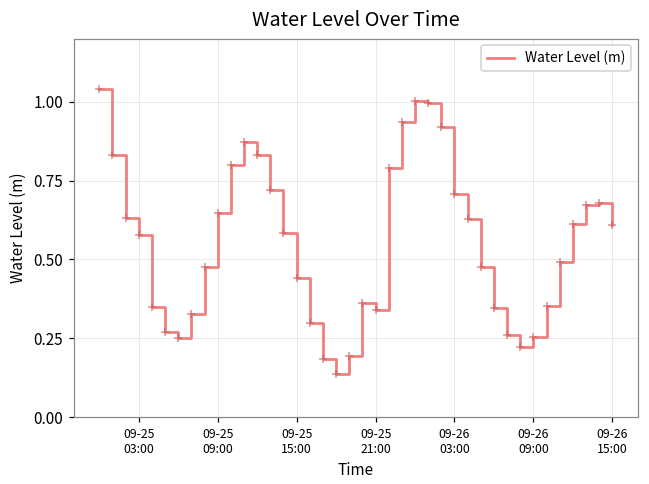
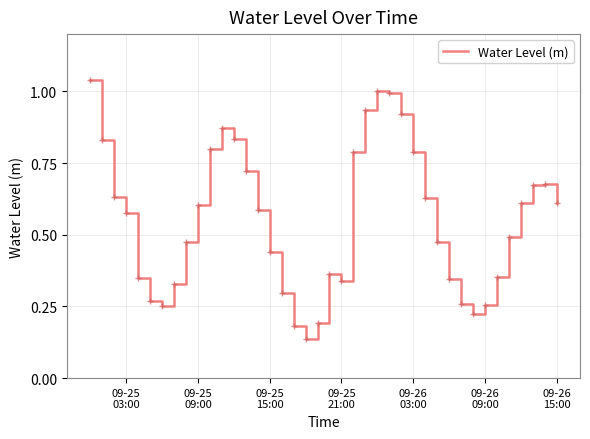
09-25 09:00: 0.65 -> 0.60
09-26 03:00: 0.71 -> 0.79
